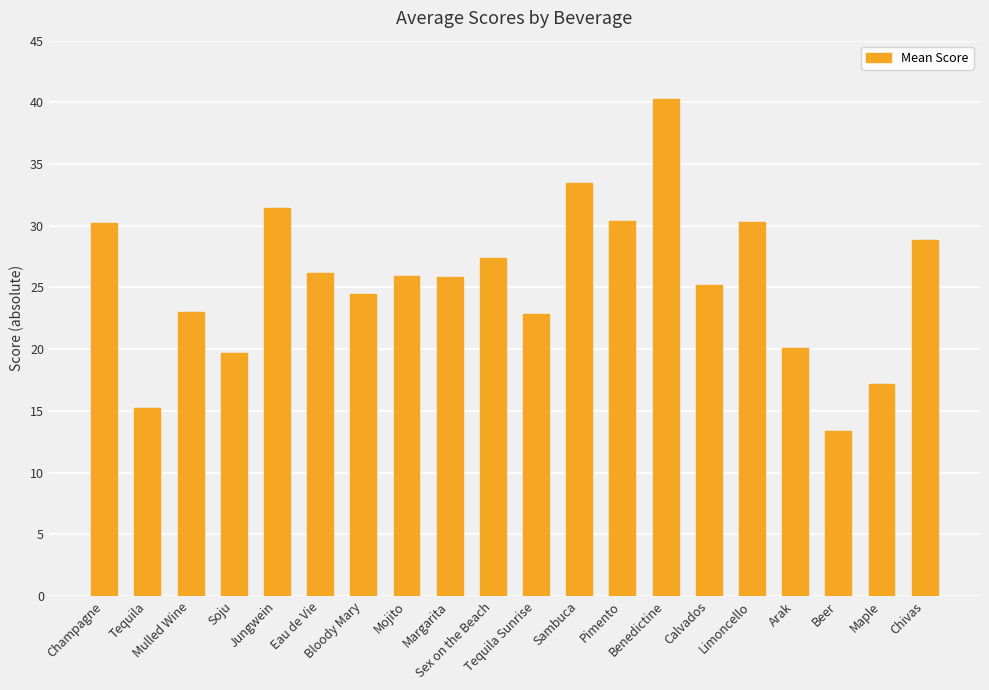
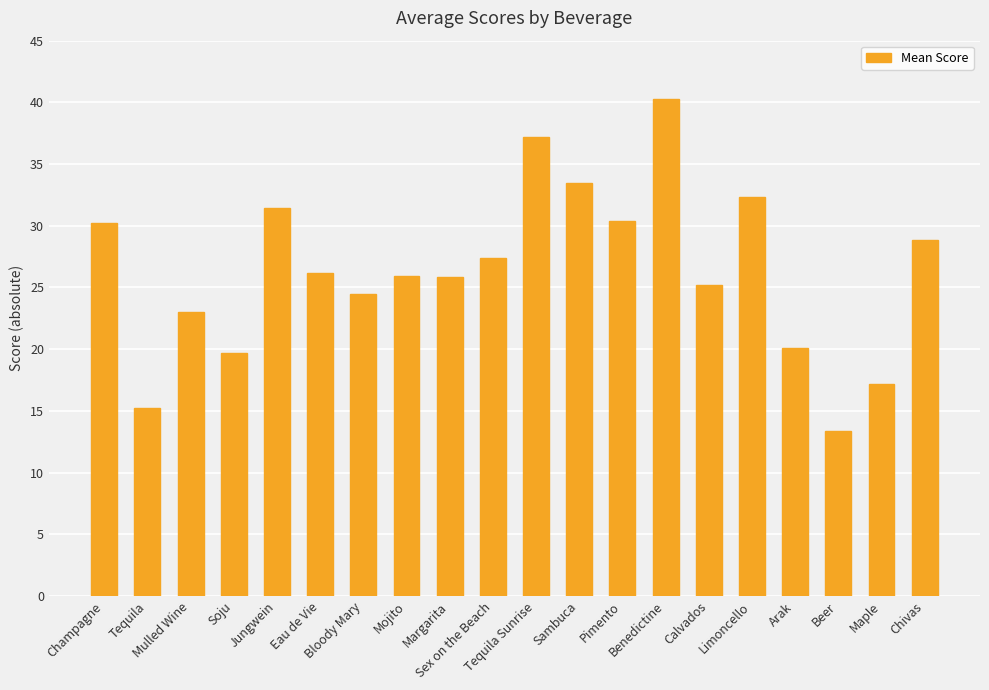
Tequila Sunrise: 22.9 -> 37.2
Limoncello: 30.3 -> 32.3
